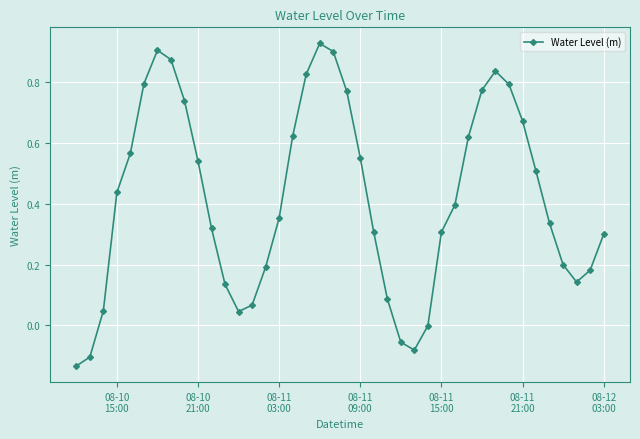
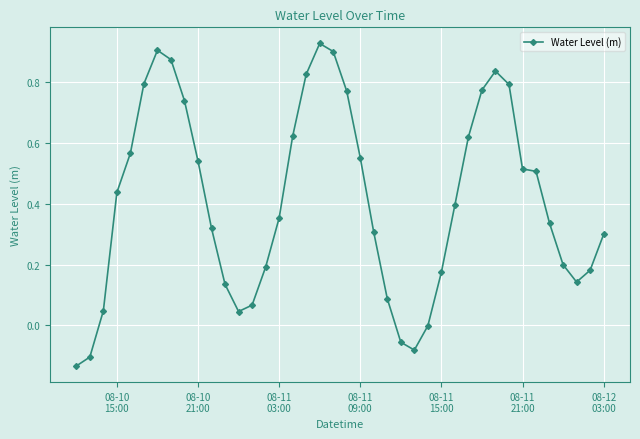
08-11 15:00: 0.31 -> 0.17
08-11 21:00: 0.67 -> 0.51
